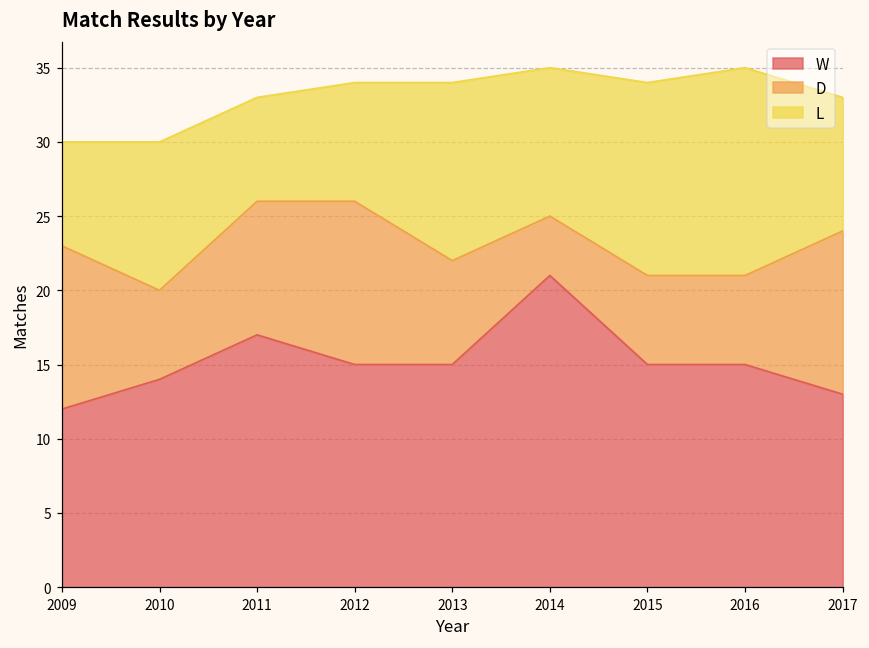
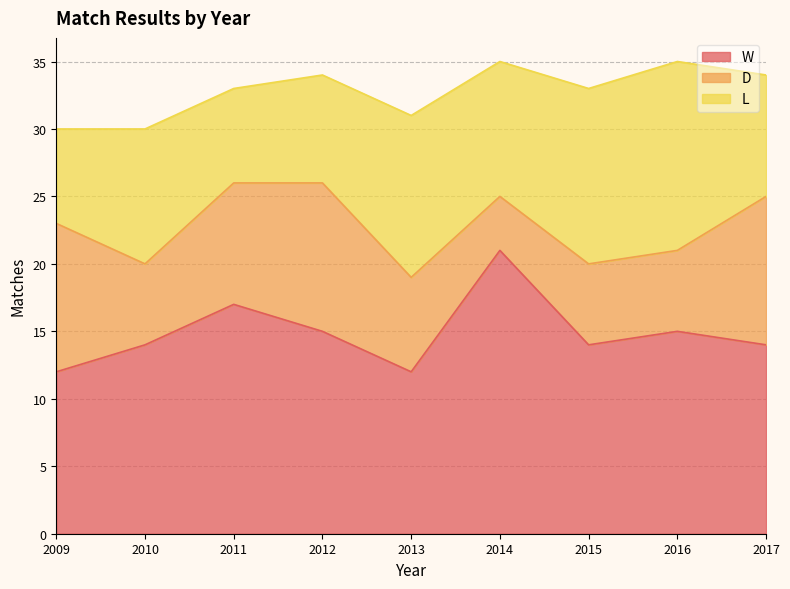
W, 2013: 15 -> 12
W, 2015: 15 -> 14
W, 2017: 13 -> 14
